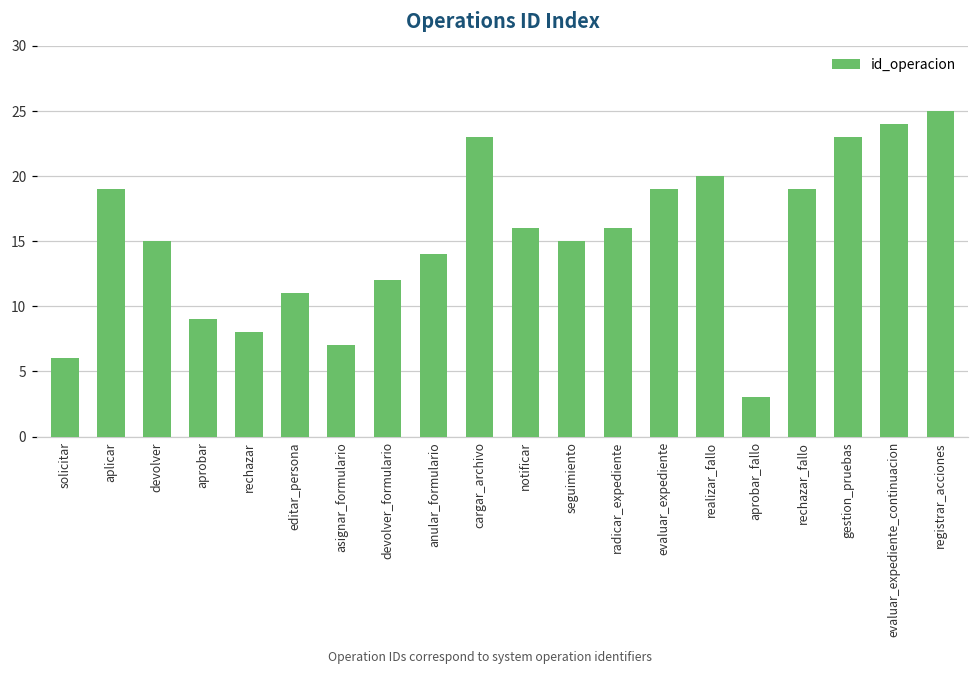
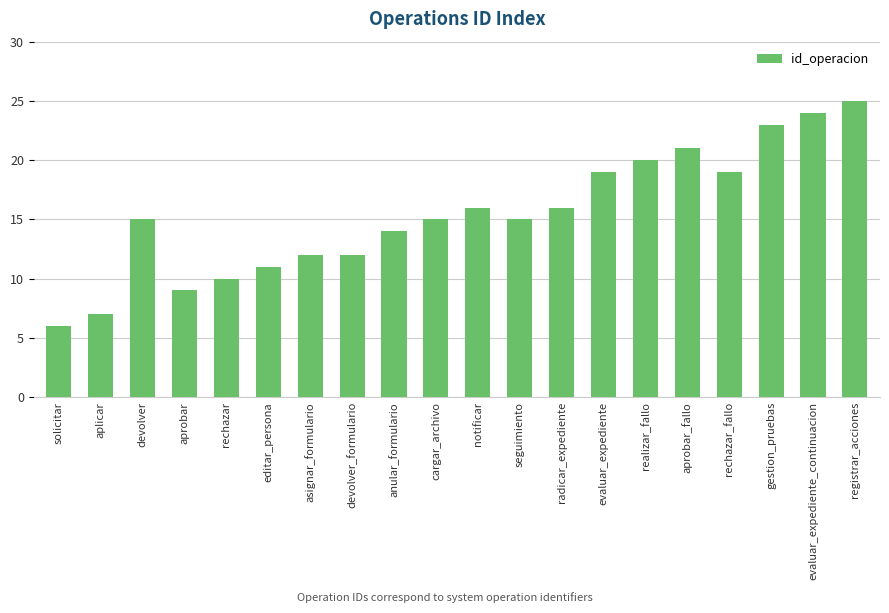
aplicar: 19 -> 7
rechazar: 8 -> 10
asignar_formulario: 7 -> 12
cargar_archivo: 23 -> 15
aprobar_fallo: 3 -> 21
